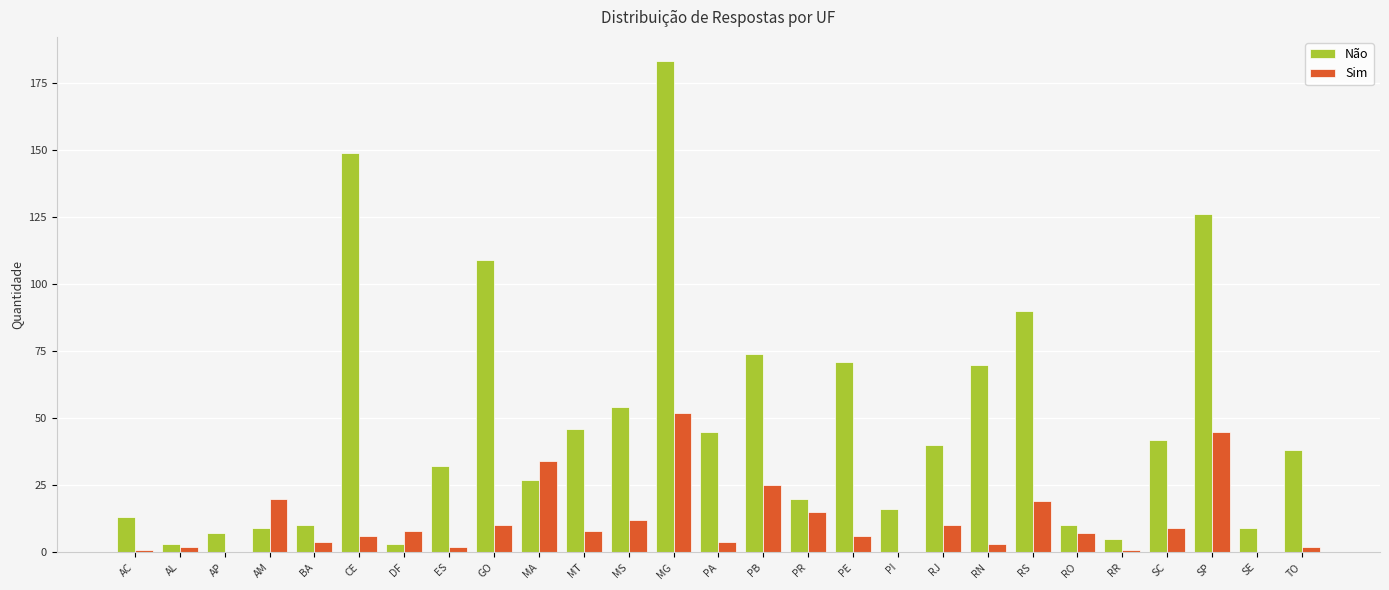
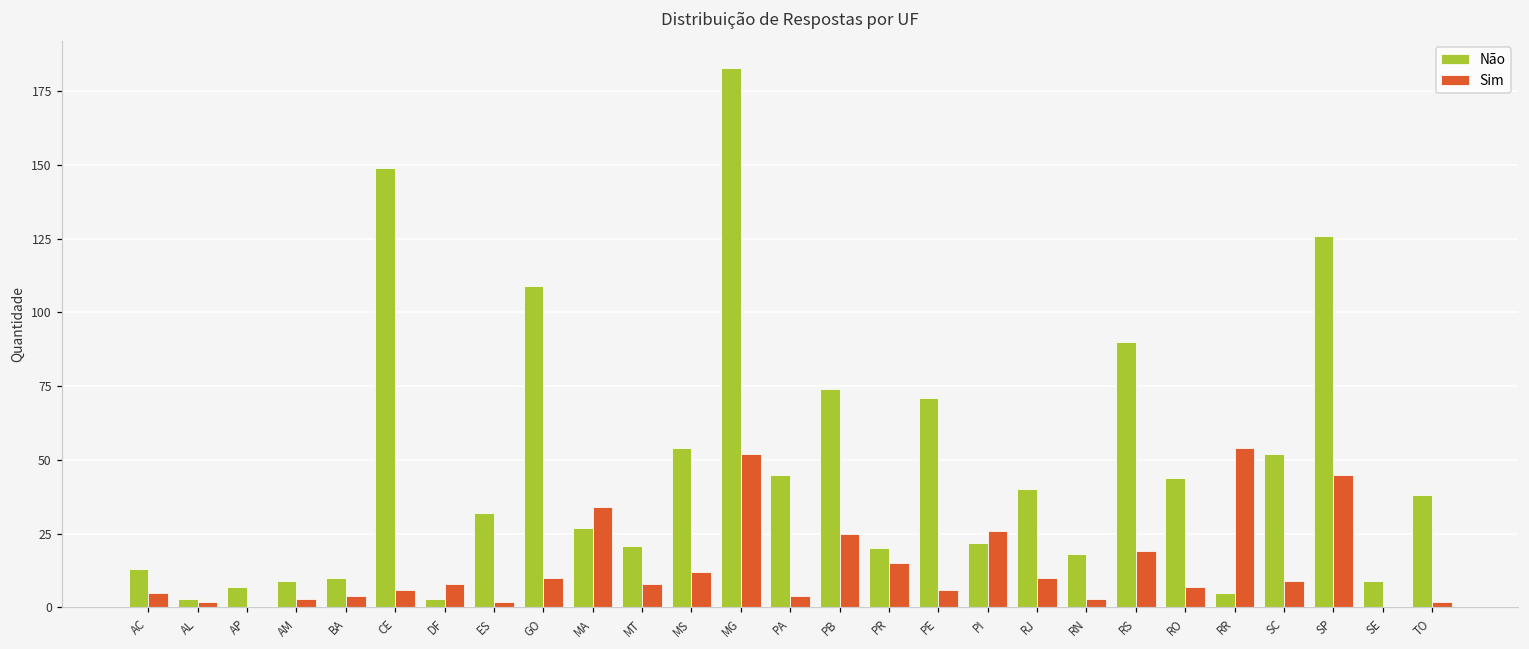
Sim, AC: 1 -> 5
Sim, AM: 20 -> 3
Não, MT: 46 -> 21
Não, PI: 16 -> 22
Sim, PI: 0 -> 26
Não, RN: 70 -> 18
Não, RO: 10 -> 44
Sim, RR: 1 -> 54
Não, SC: 42 -> 52
